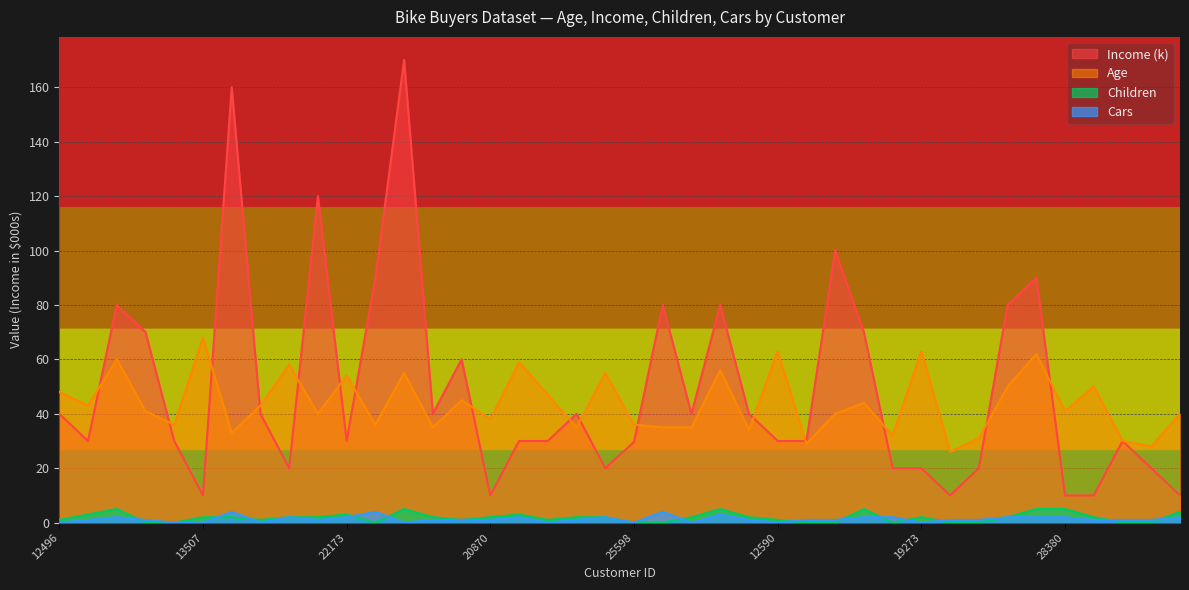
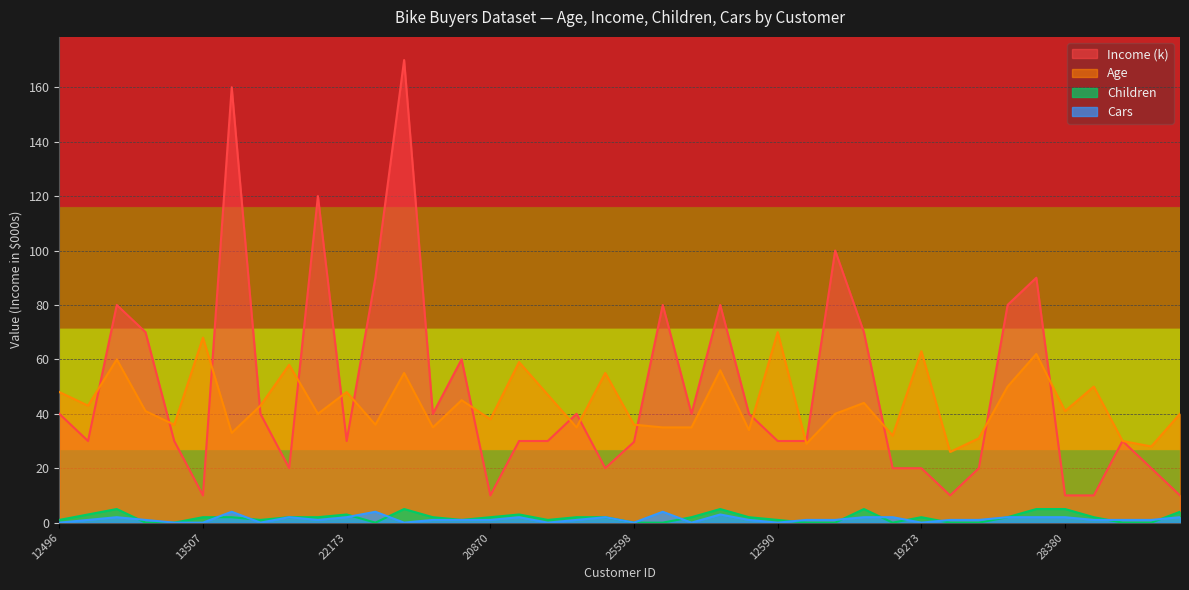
Age, 22173: 54 -> 48
Age, 12590: 63 -> 70
